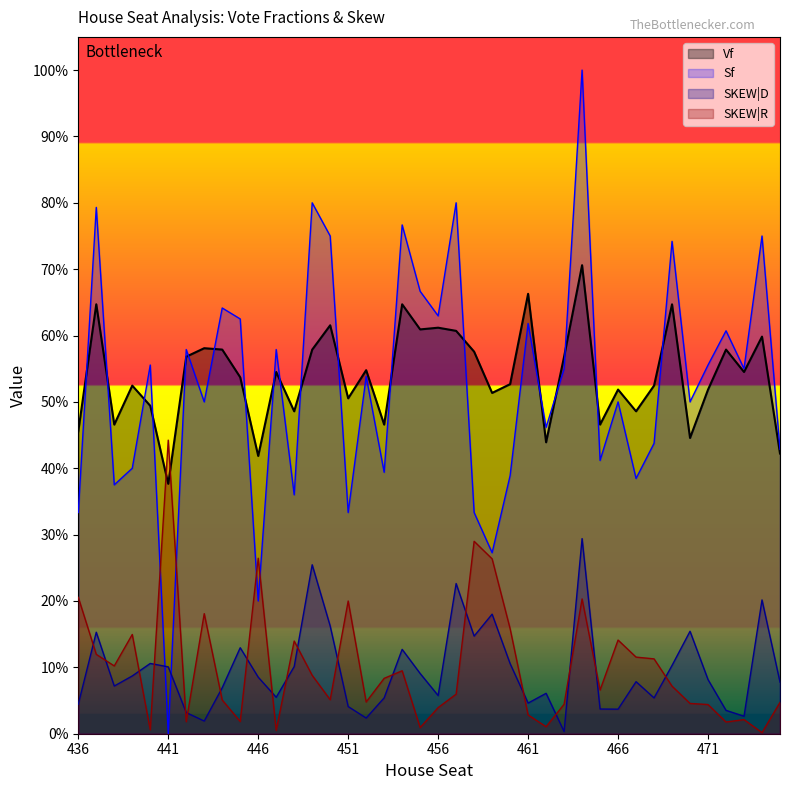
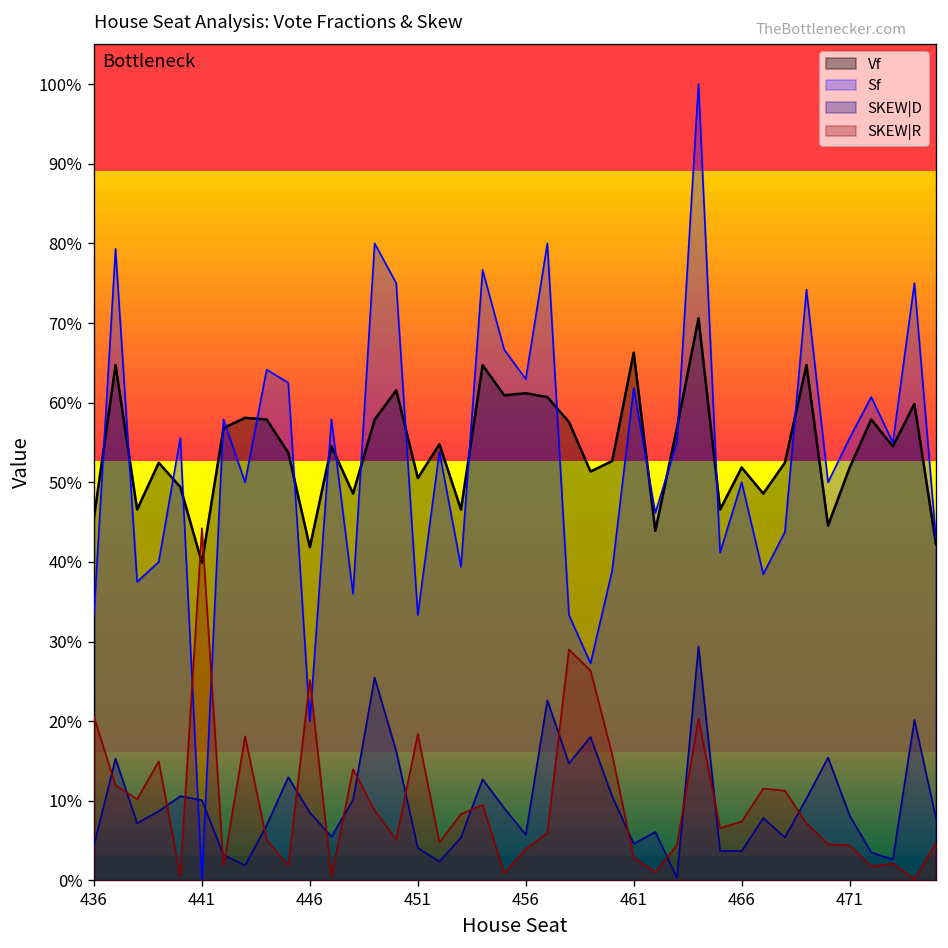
Vf, 441: 38% -> 40%
SKEW|R, 446: 26% -> 25%
SKEW|R, 451: 20% -> 18%
SKEW|R, 466: 14% -> 7%
